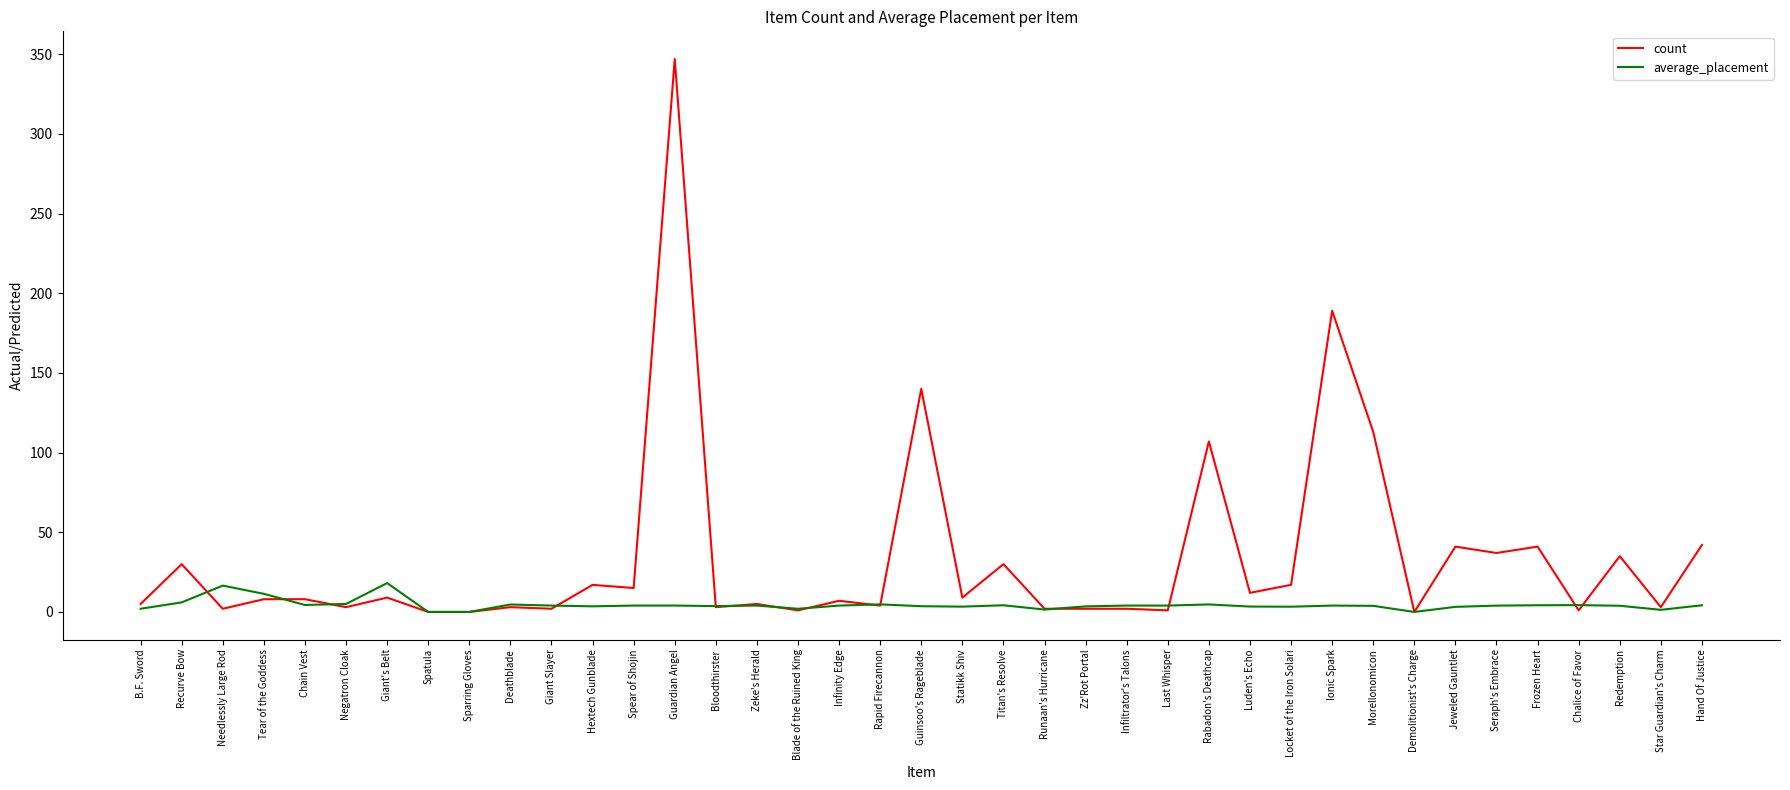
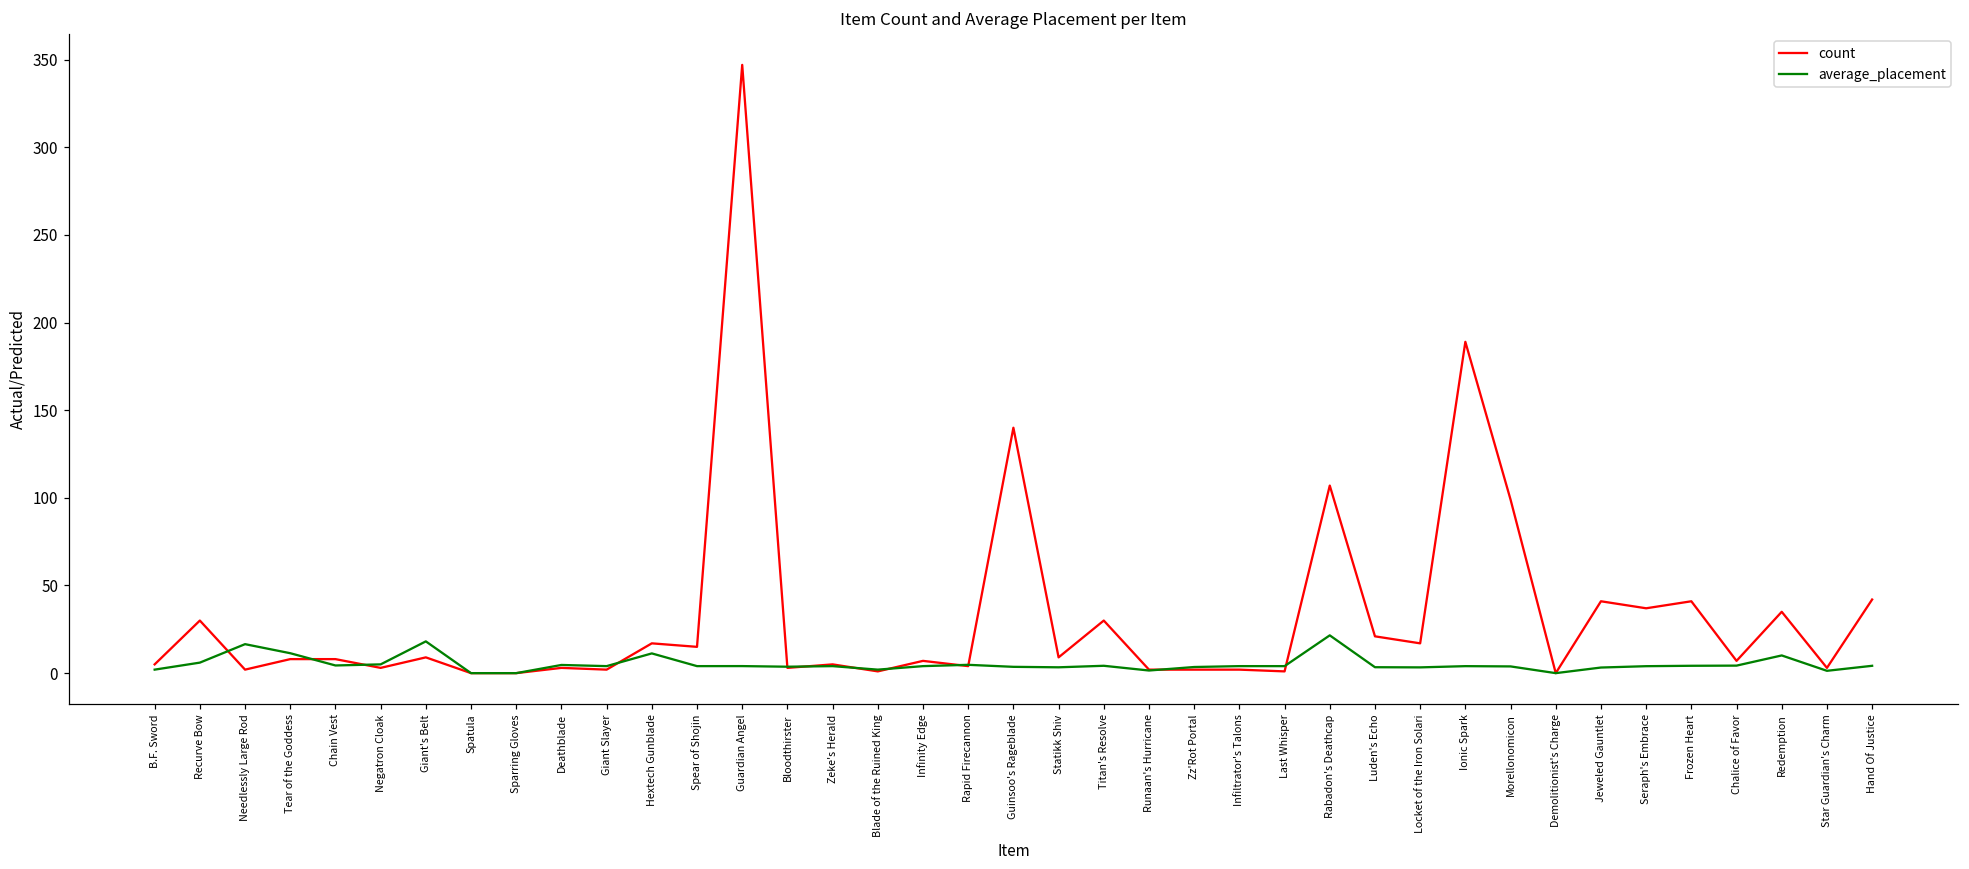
average_placement, Hextech Gunblade: 4 -> 11
average_placement, Rabadon's Deathcap: 5 -> 22
count, Luden's Echo: 12 -> 21
count, Morellonomicon: 113 -> 99
count, Chalice of Favor: 1 -> 7
average_placement, Redemption: 4 -> 10
